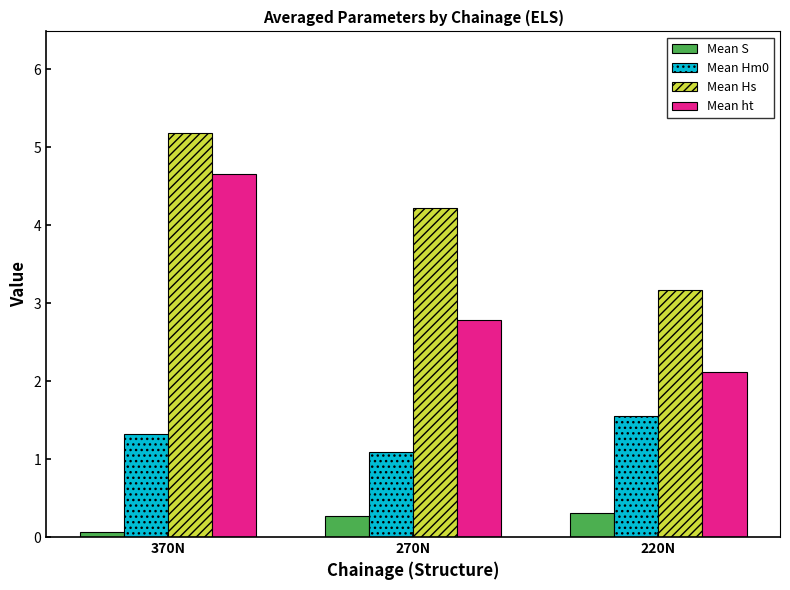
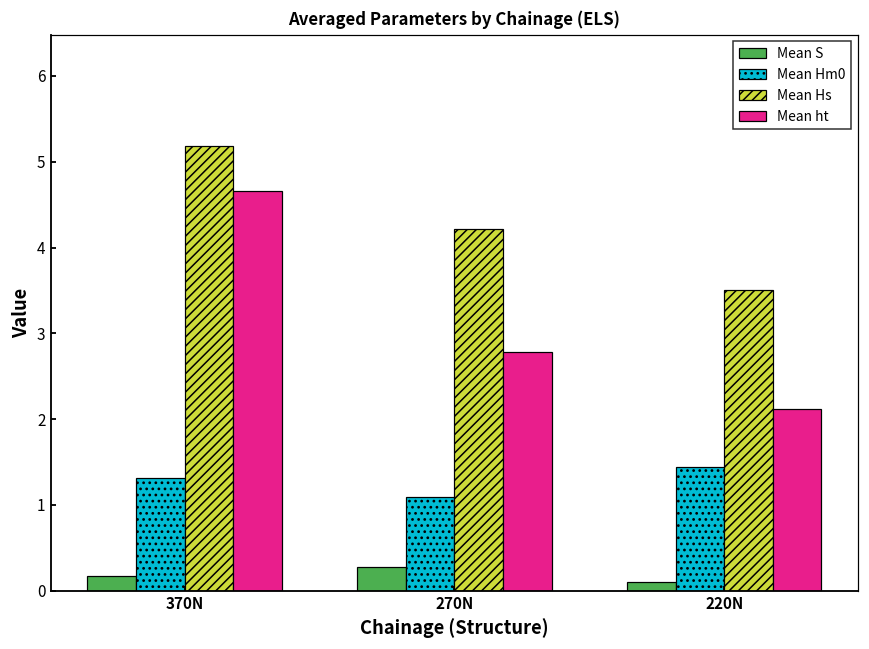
Mean S, 370N: 0.1 -> 0.2
Mean S, 220N: 0.3 -> 0.1
Mean Hm0, 220N: 1.6 -> 1.4
Mean Hs, 220N: 3.2 -> 3.5
